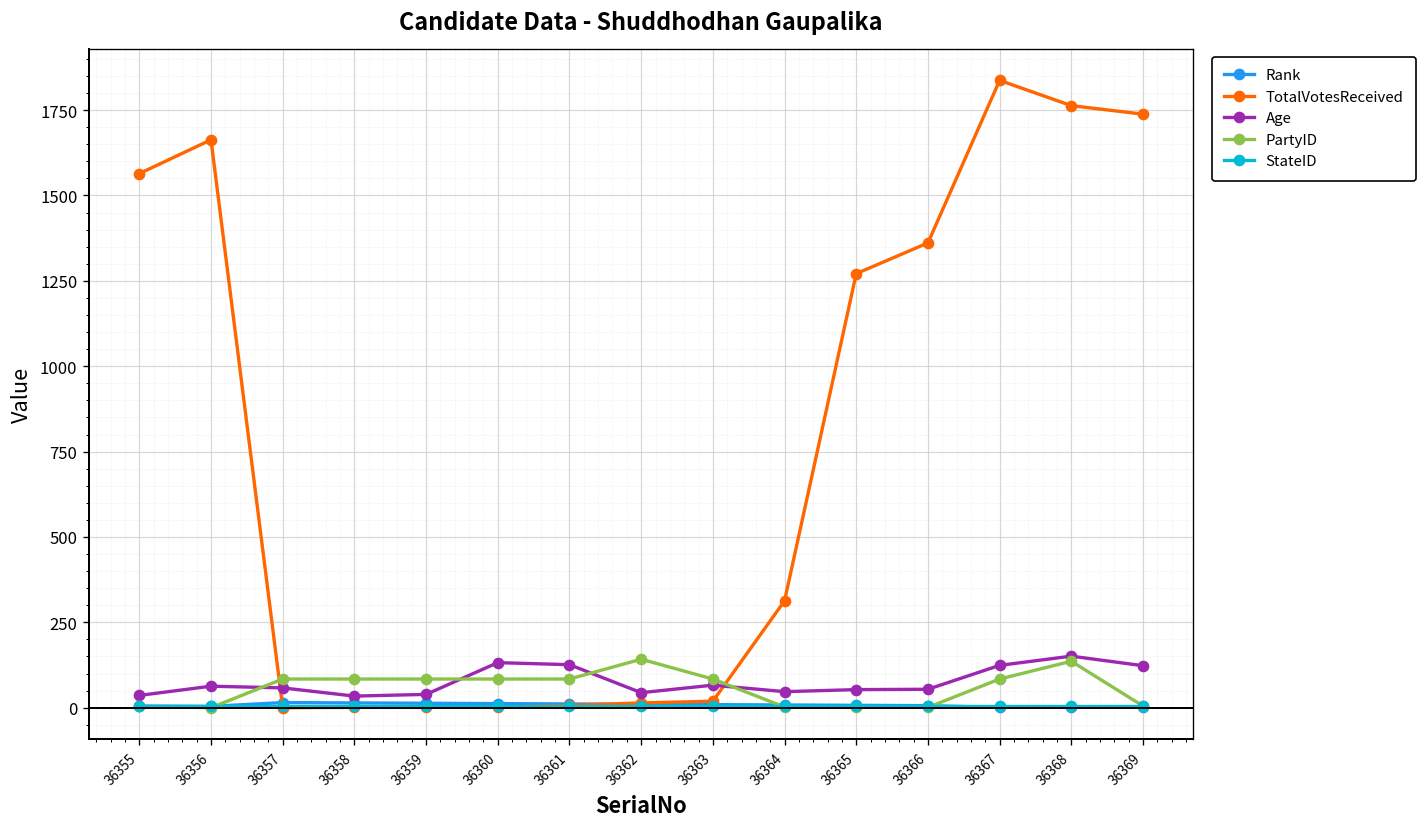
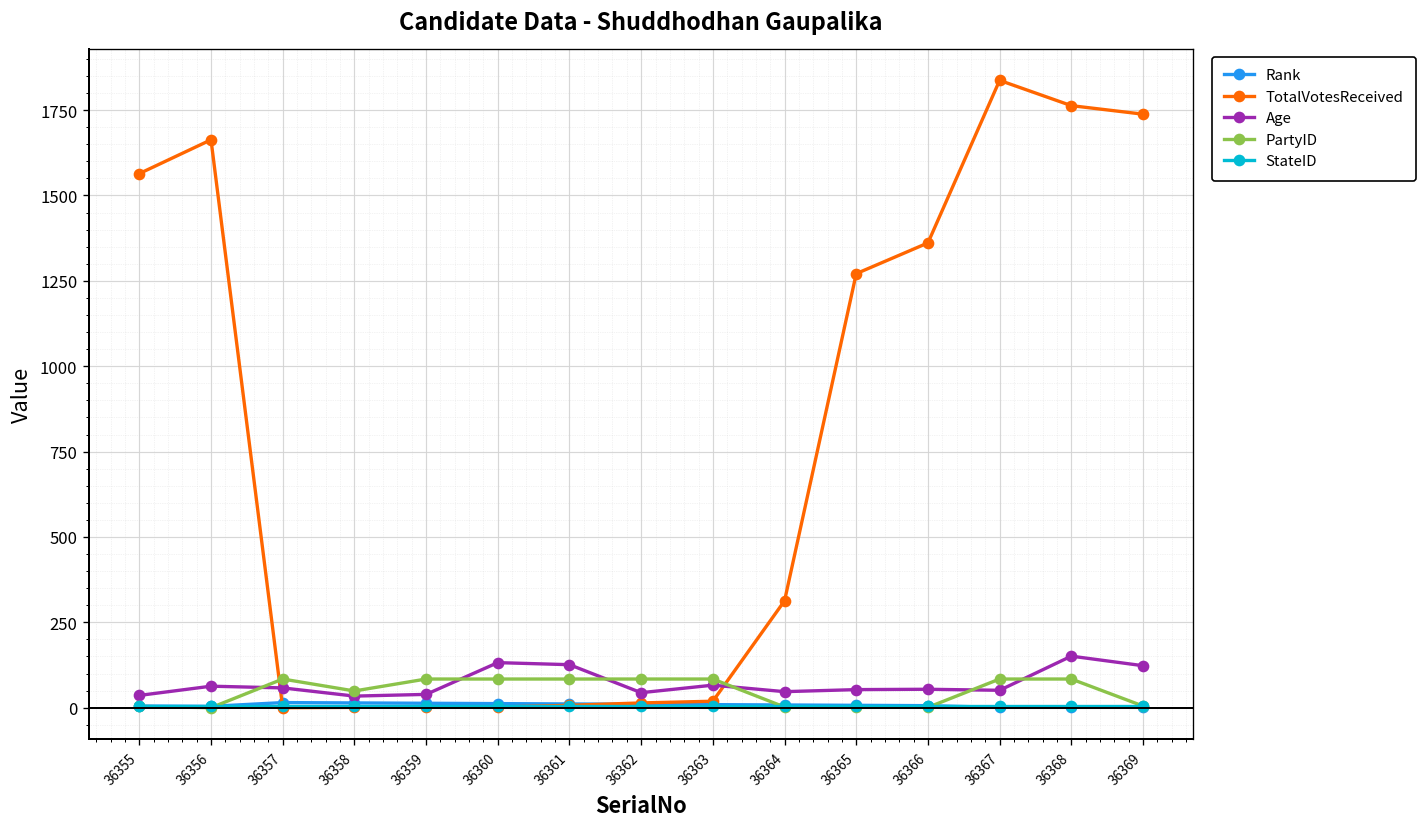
PartyID, 36358: 80 -> 50
PartyID, 36362: 140 -> 80
Age, 36367: 120 -> 50
PartyID, 36368: 140 -> 80
